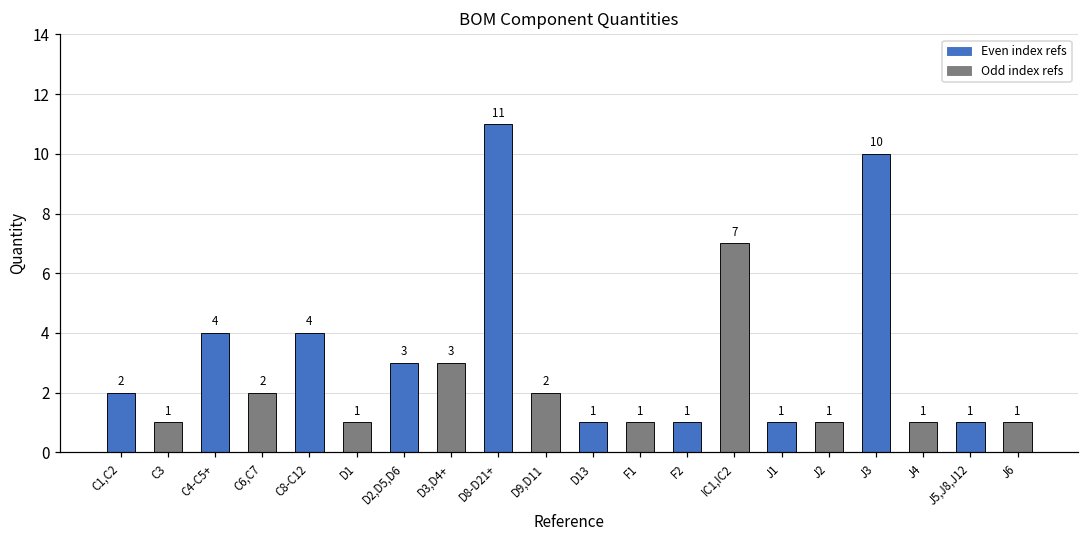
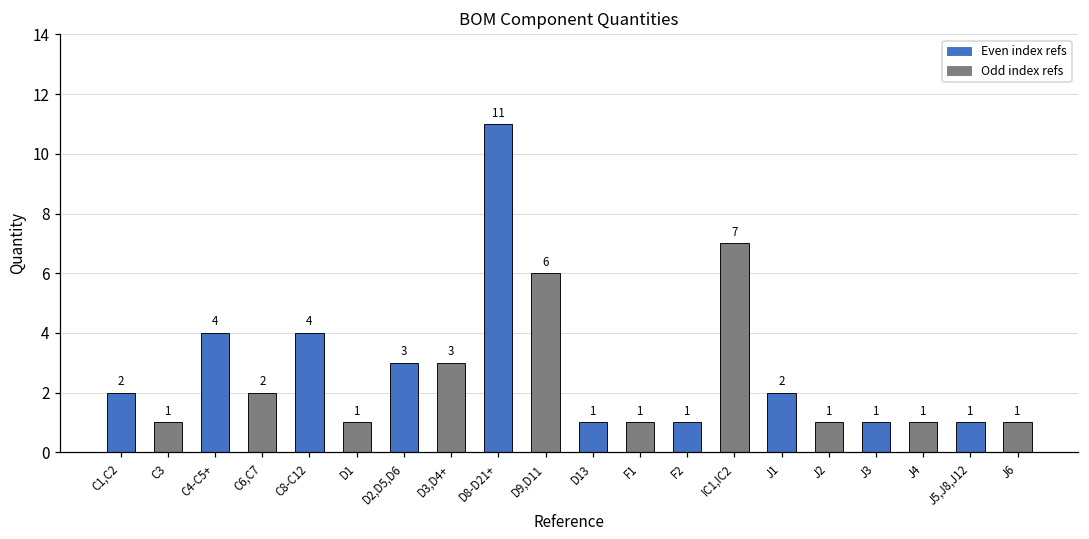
D9,D11: 2 -> 6
J1: 1 -> 2
J3: 10 -> 1
